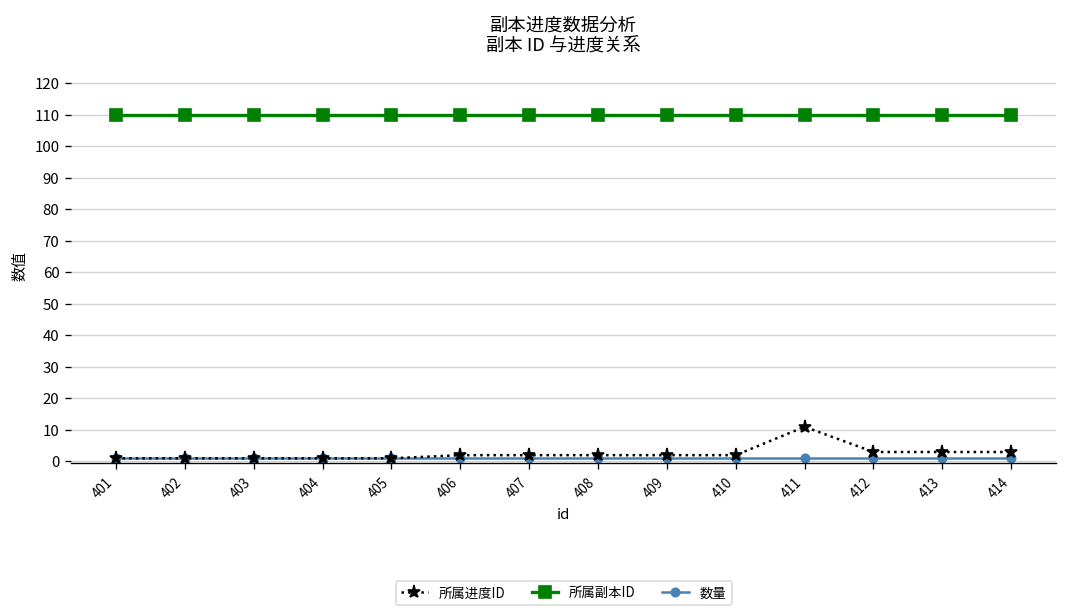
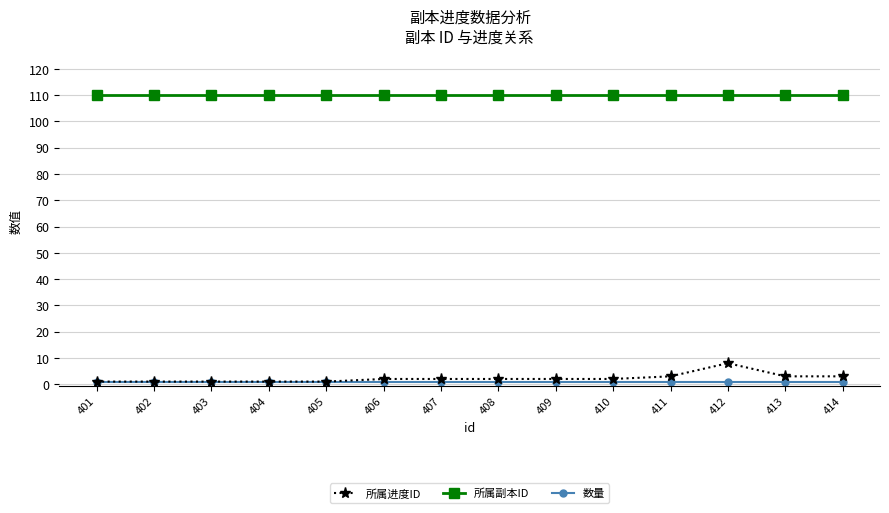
所属进度ID, 411: 11 -> 3
所属进度ID, 412: 3 -> 8
